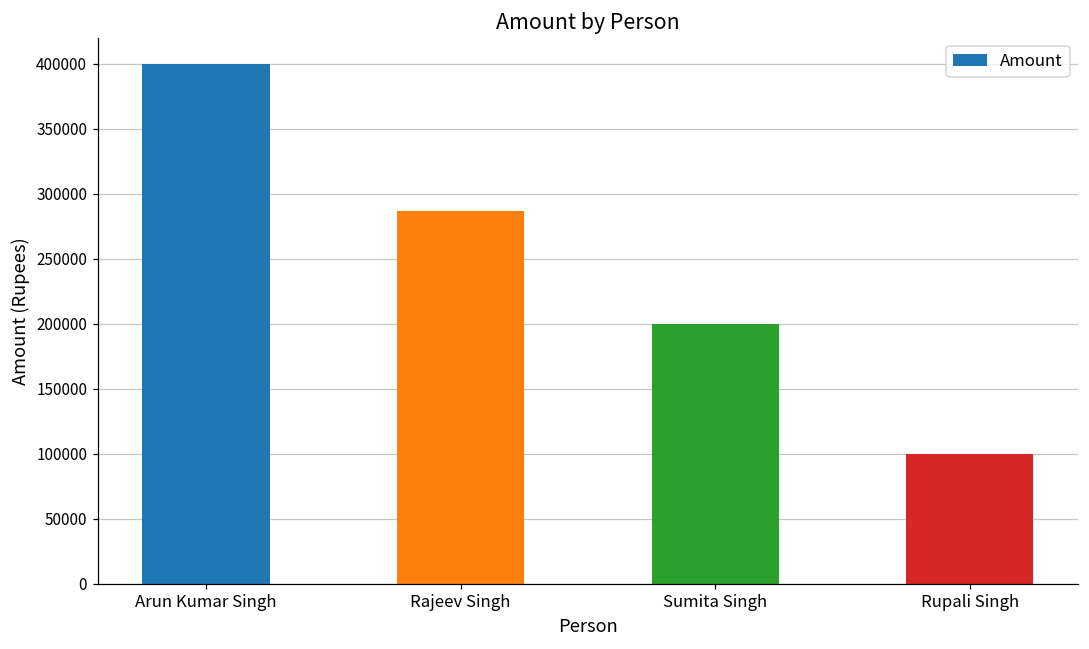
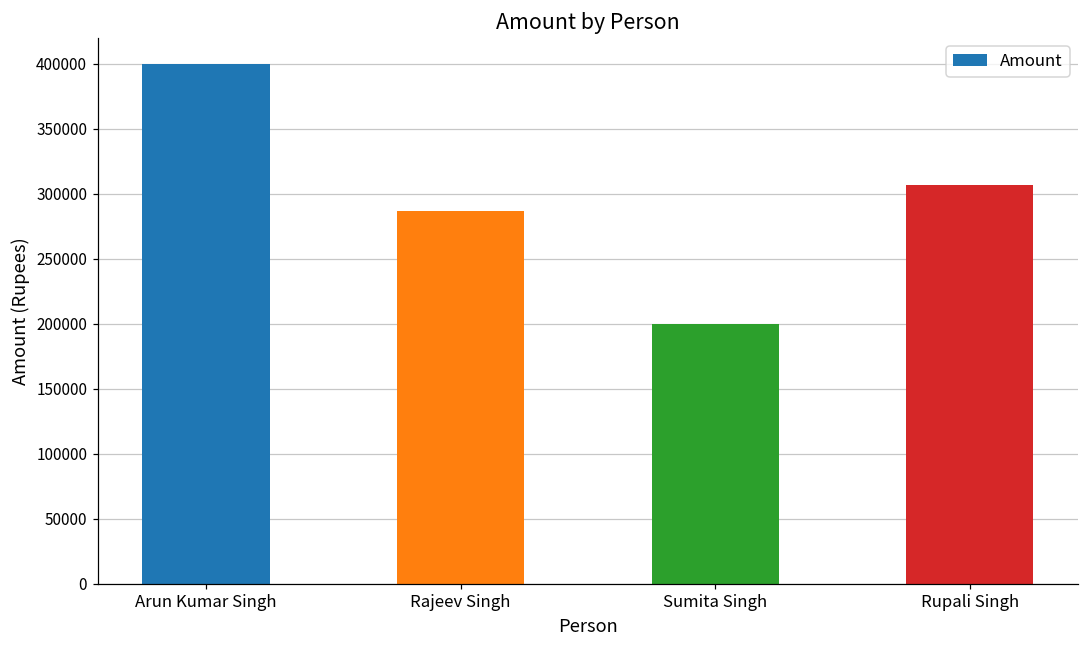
Rupali Singh: 100000 -> 307000
